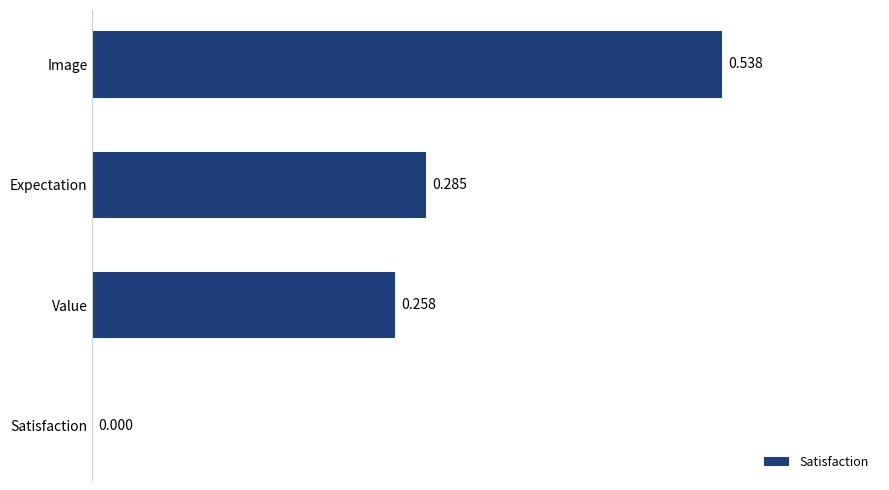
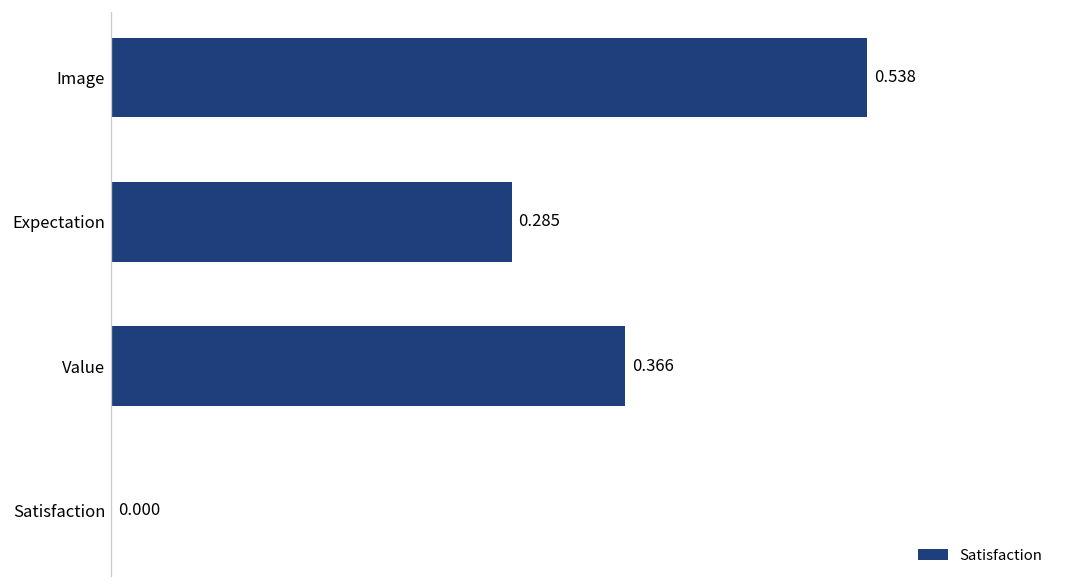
Value: 0.258 -> 0.366
